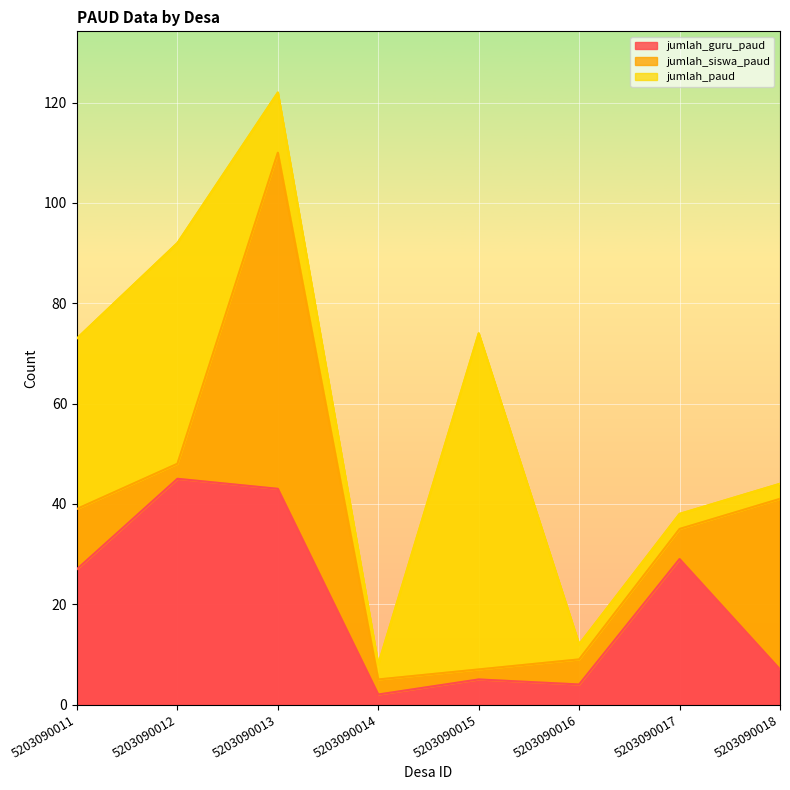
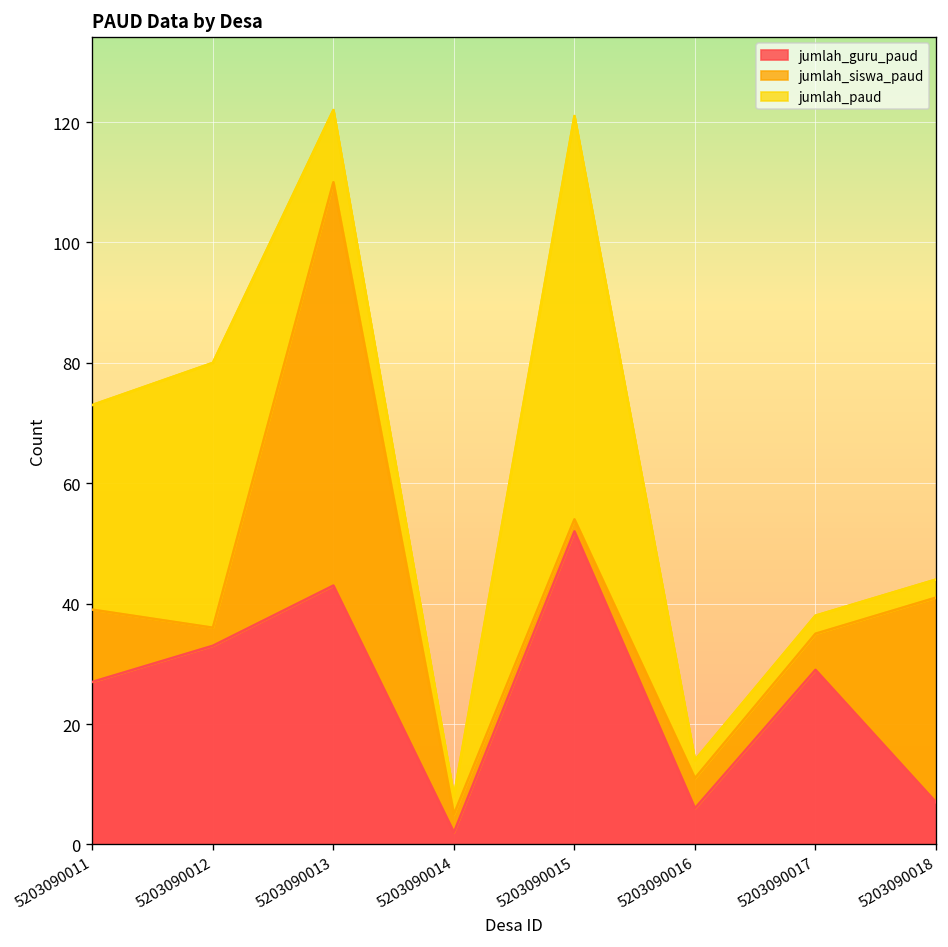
jumlah_guru_paud, 5203090012: 45 -> 33
jumlah_guru_paud, 5203090015: 5 -> 52
jumlah_guru_paud, 5203090016: 4 -> 6
